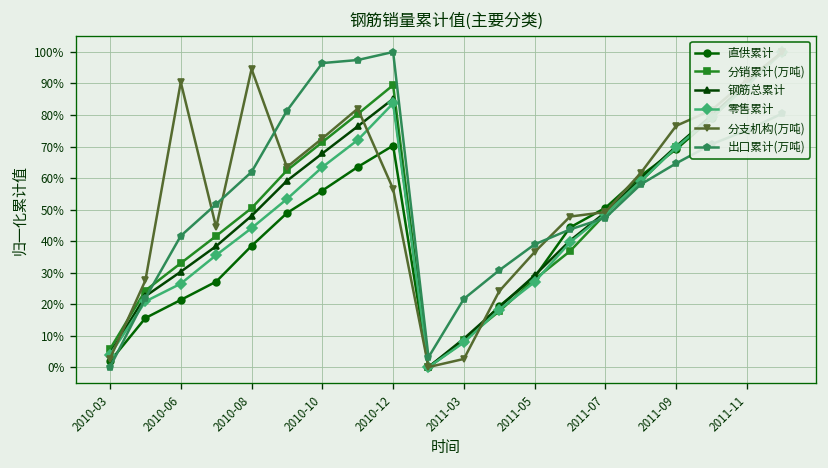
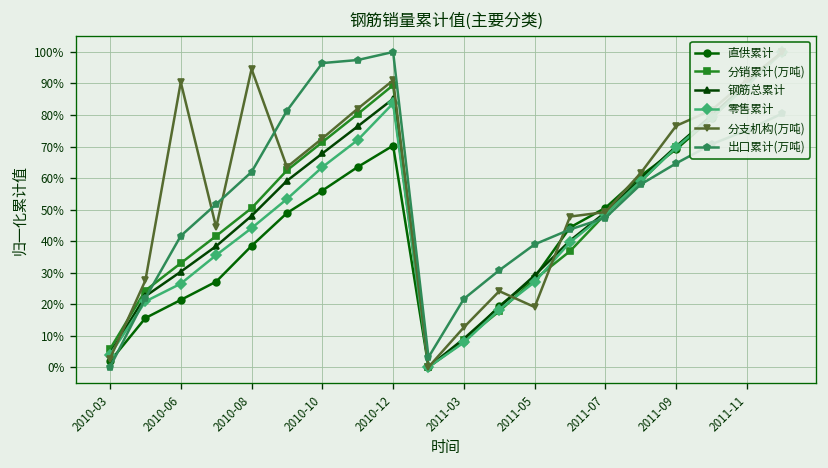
分支机构(万吨), 2010-12: 57% -> 91%
分支机构(万吨), 2011-03: 3% -> 13%
分支机构(万吨), 2011-05: 37% -> 19%
